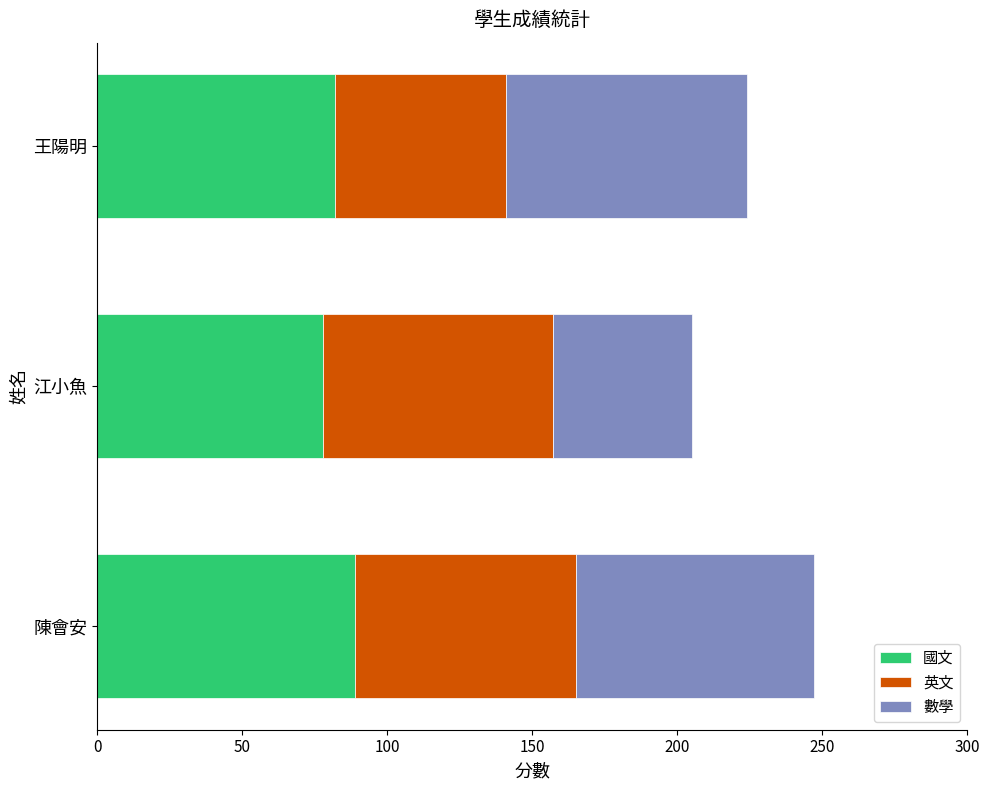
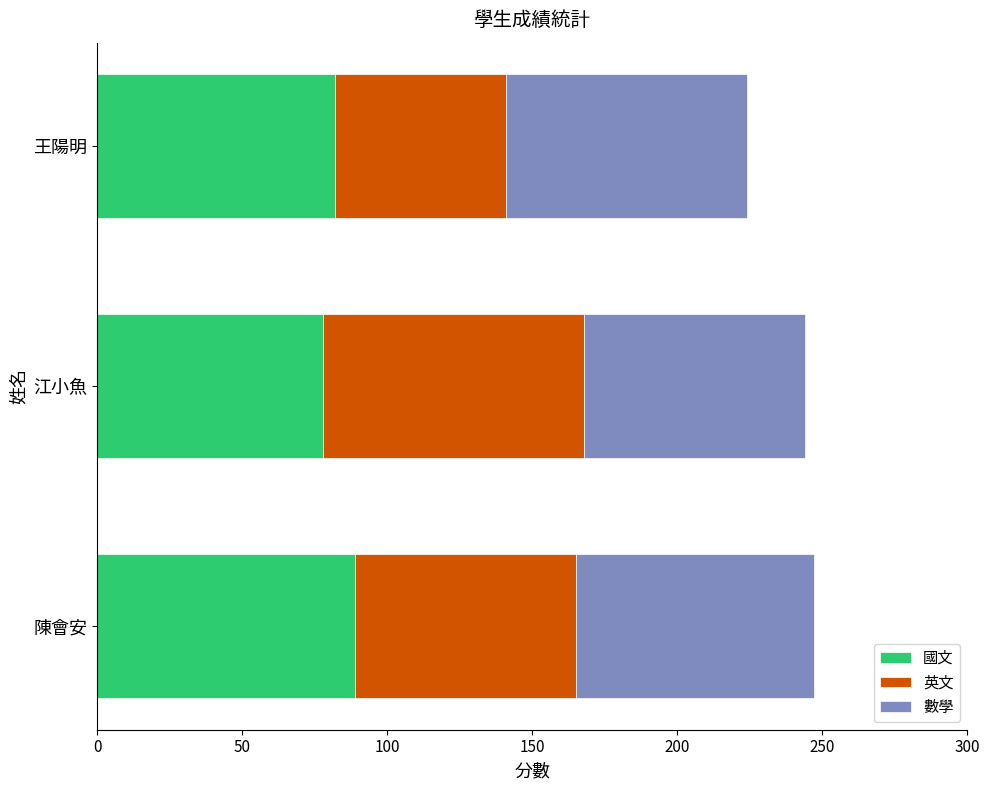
英文, 江小魚: 79 -> 90
數學, 江小魚: 48 -> 76
